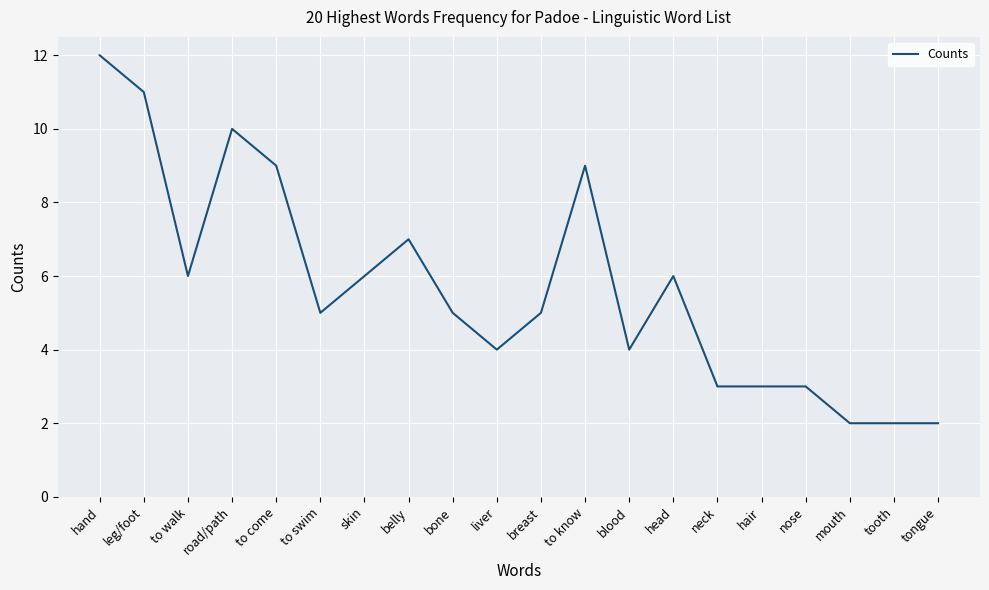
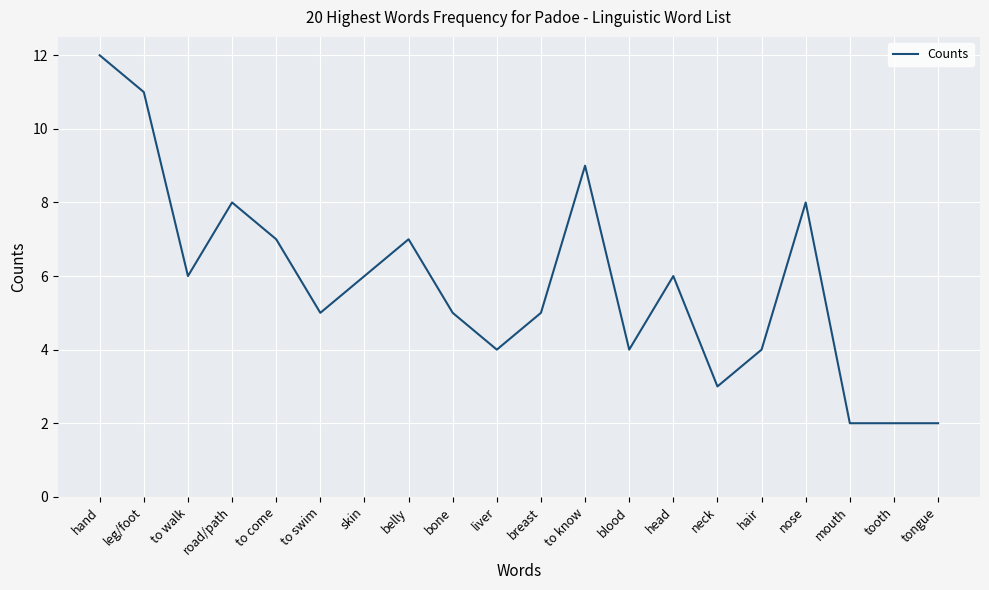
road/path: 10 -> 8
to come: 9 -> 7
hair: 3 -> 4
nose: 3 -> 8
